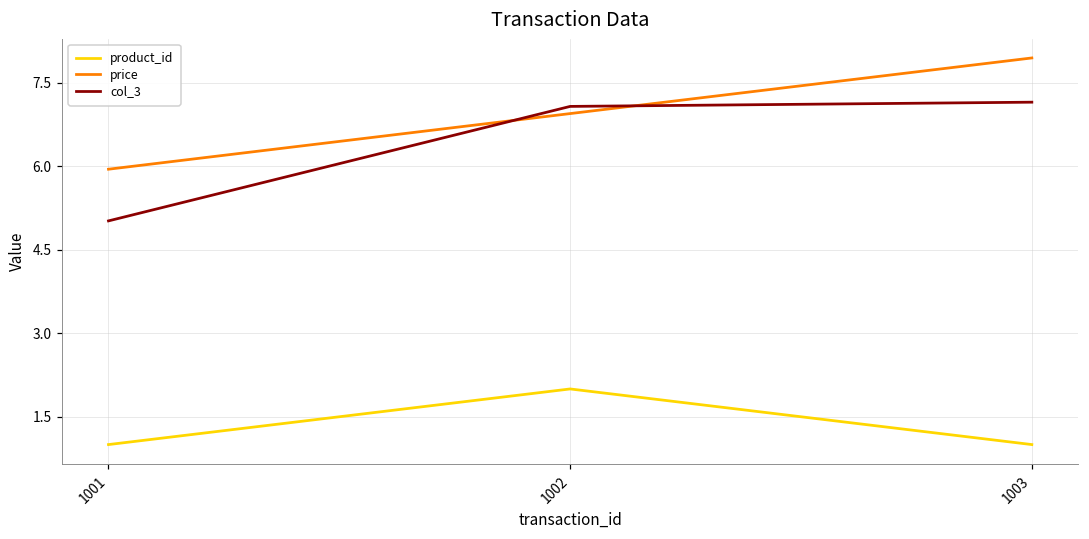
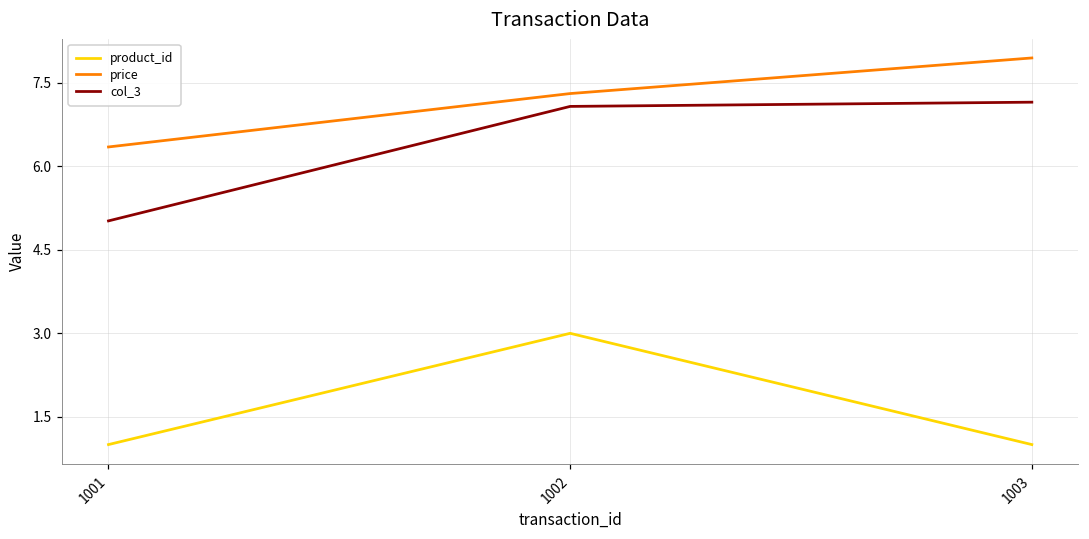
price, 1001: 6.0 -> 6.4
product_id, 1002: 2 -> 3
price, 1002: 7.0 -> 7.3
